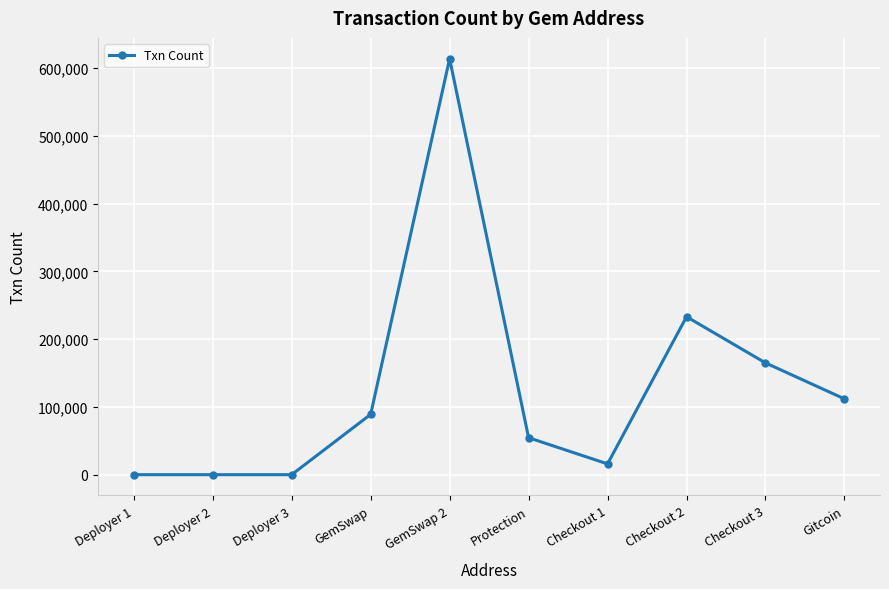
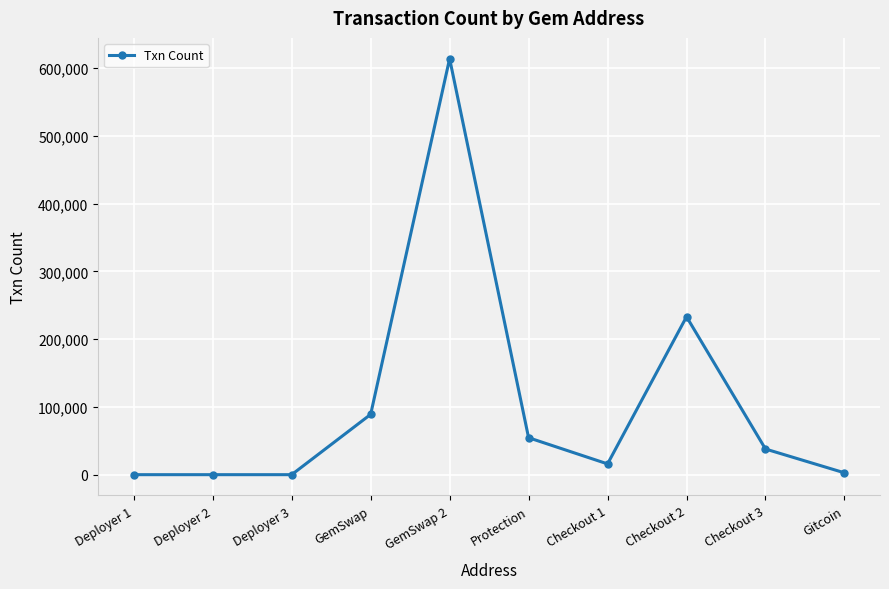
Checkout 3: 170,000 -> 40,000
Gitcoin: 110,000 -> 0
